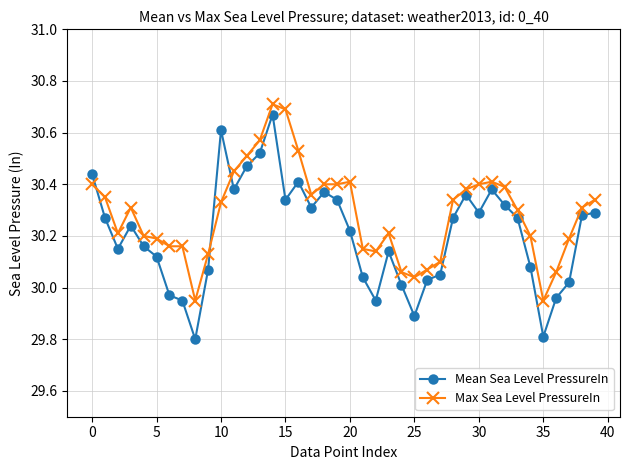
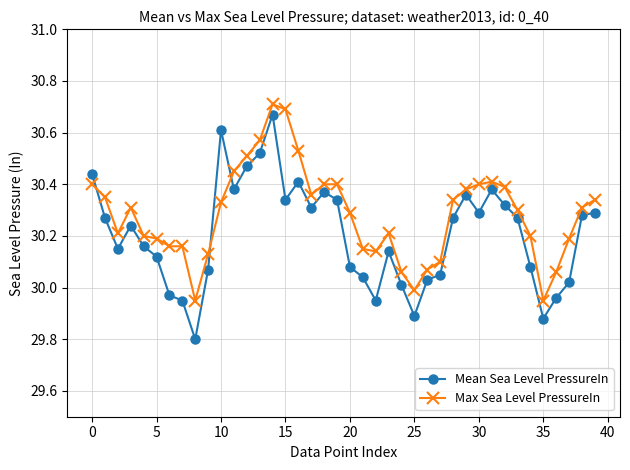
Mean Sea Level PressureIn, 20: 30.22 -> 30.08
Max Sea Level PressureIn, 20: 30.41 -> 30.29
Max Sea Level PressureIn, 25: 30.04 -> 29.99
Mean Sea Level PressureIn, 35: 29.81 -> 29.88
